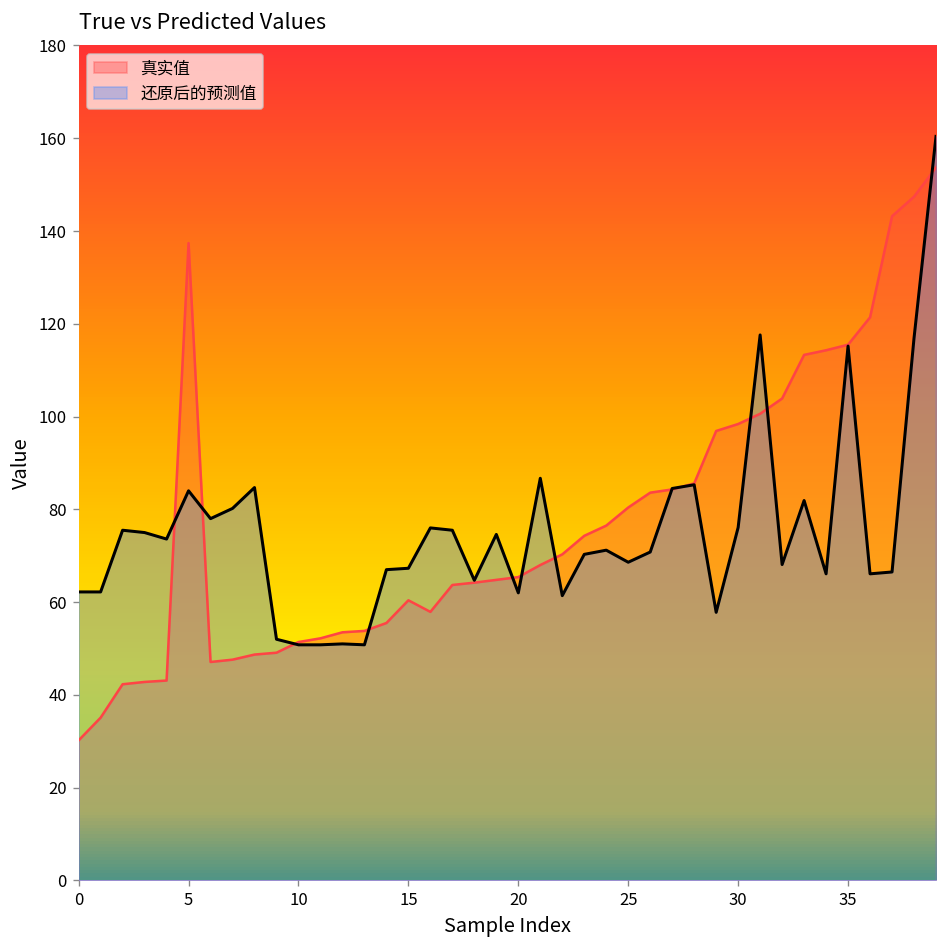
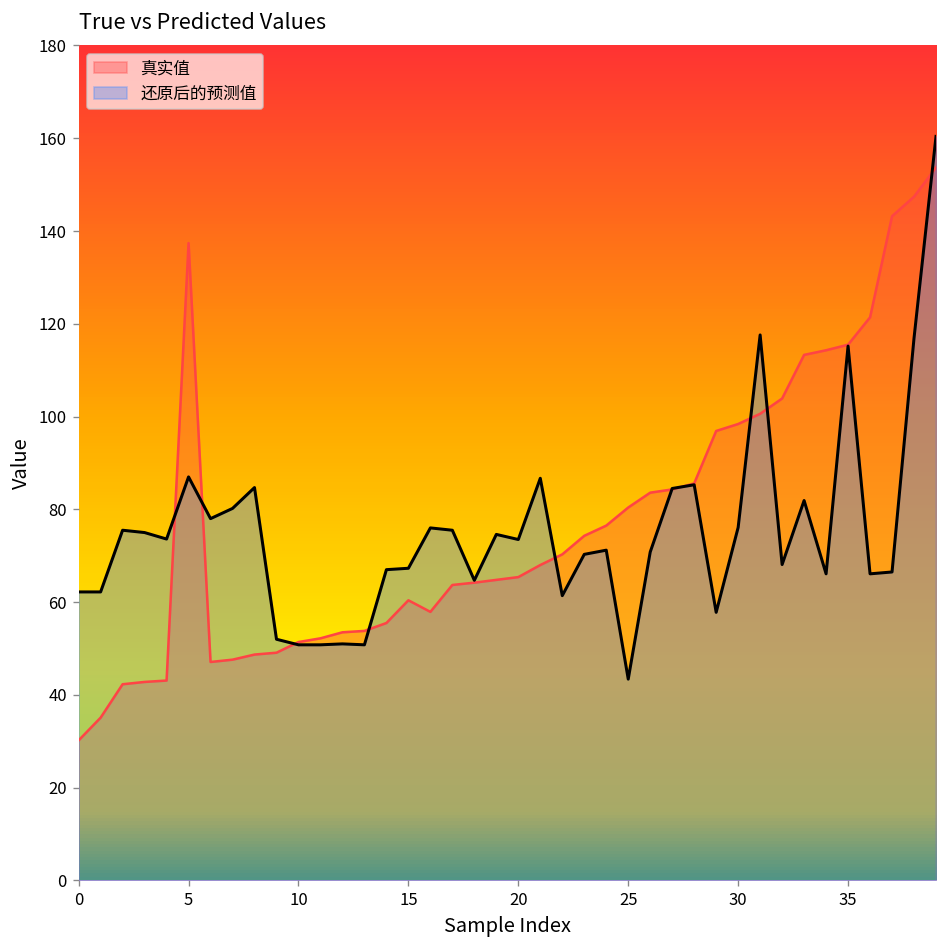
还原后的预测值, 5: 84 -> 87
还原后的预测值, 20: 62 -> 74
还原后的预测值, 25: 69 -> 43
